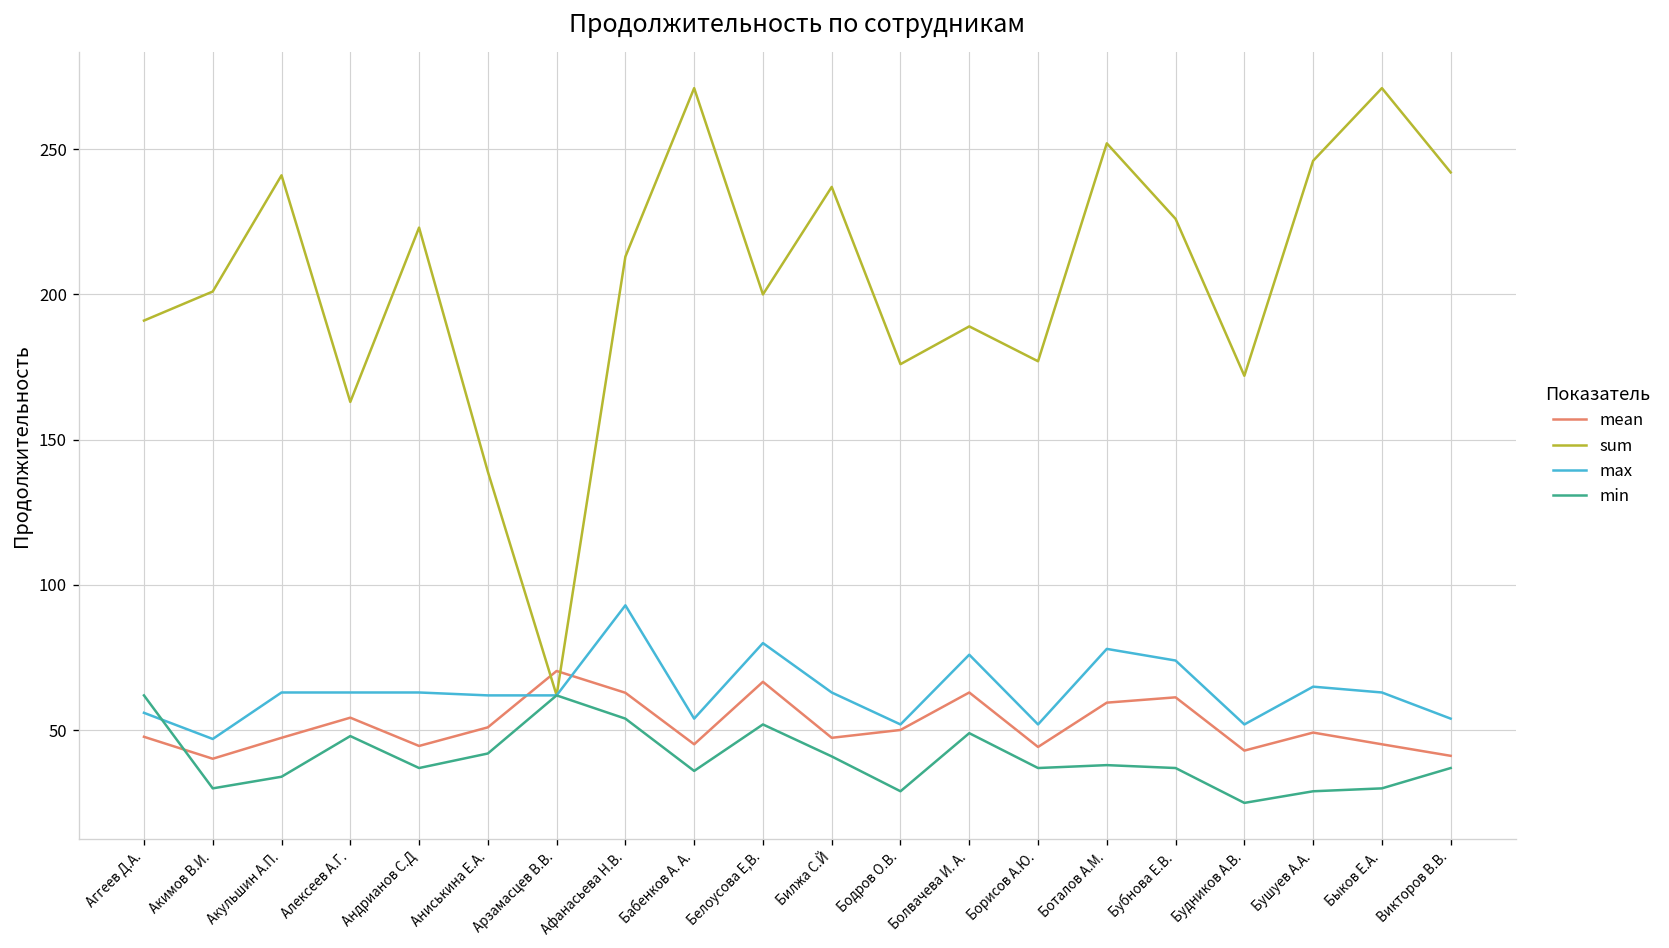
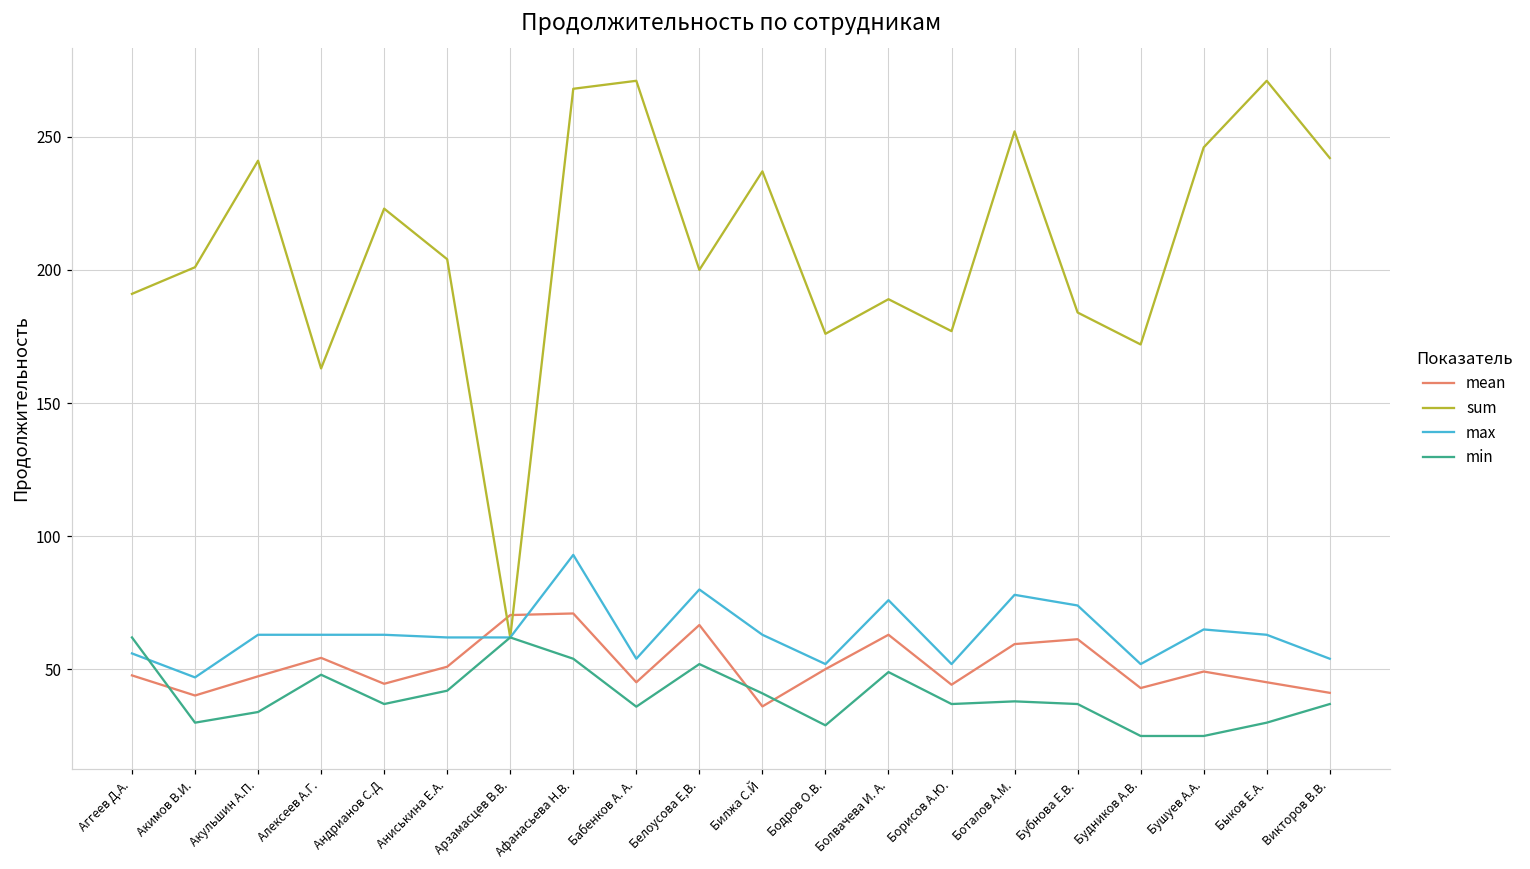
sum, Аниськина Е.А.: 139 -> 204
mean, Афанасьева Н.В.: 63 -> 71
sum, Афанасьева Н.В.: 213 -> 268
mean, Билжа С.Й: 47 -> 36
sum, Бубнова Е.В.: 226 -> 184
min, Бушуев А.А.: 29 -> 25
